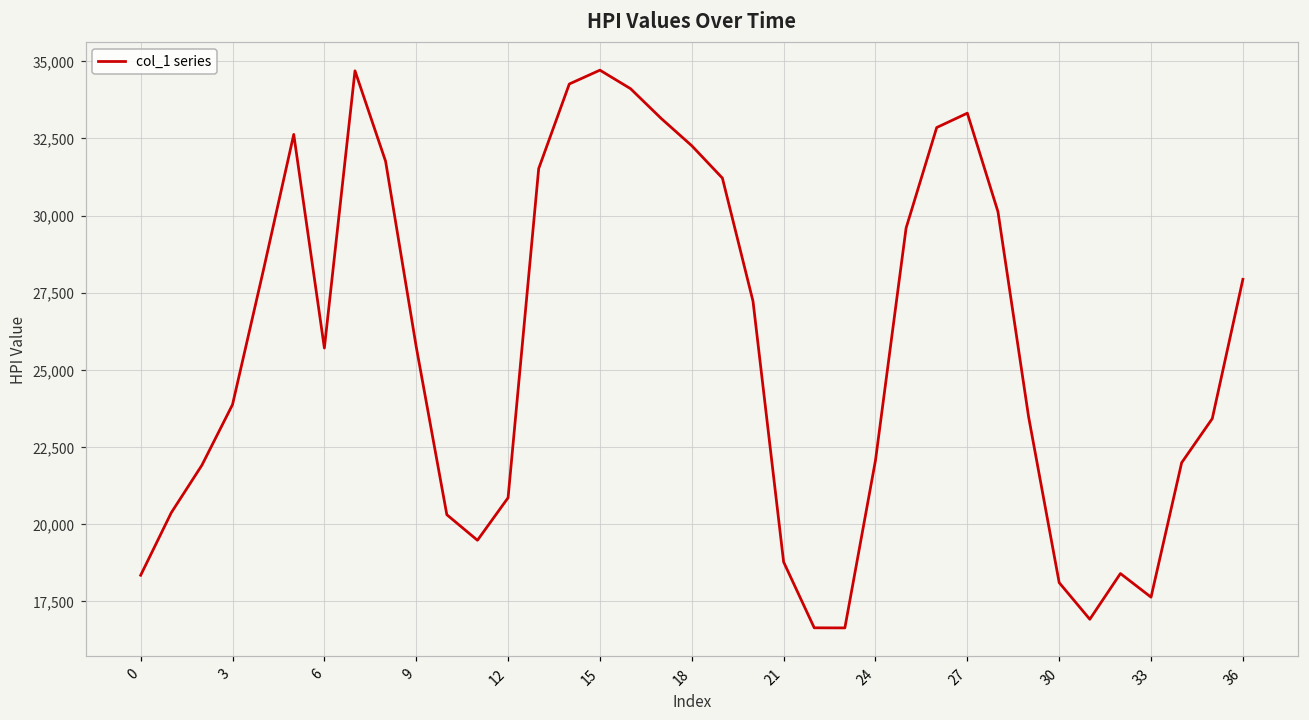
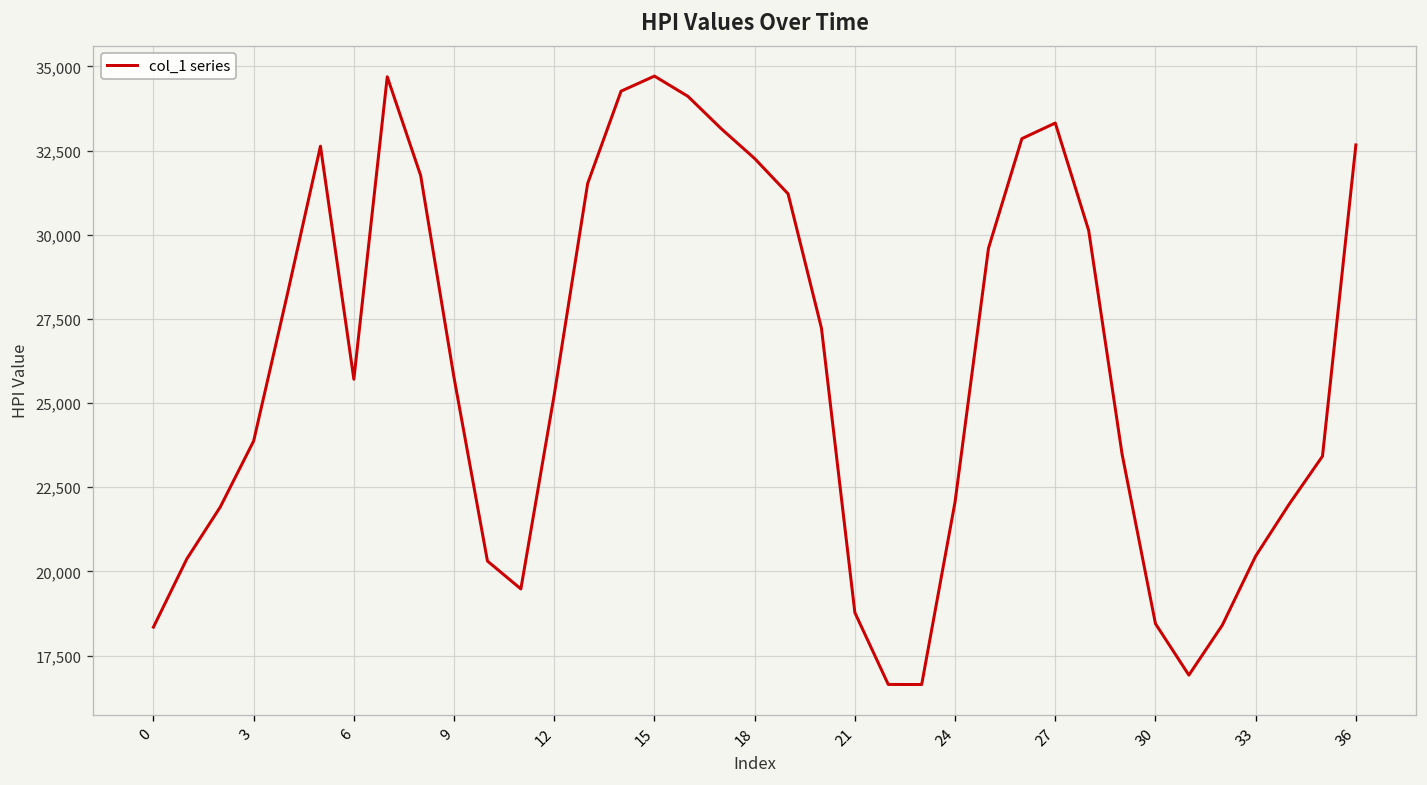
12: 20,900 -> 25,300
30: 18,100 -> 18,400
33: 17,600 -> 20,500
36: 27,900 -> 32,700
